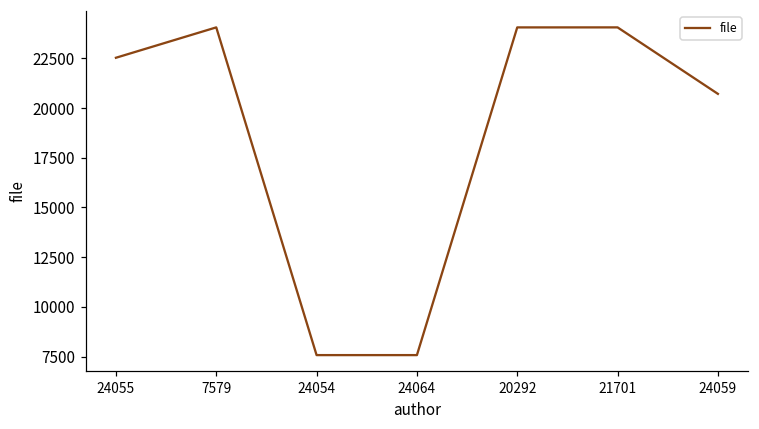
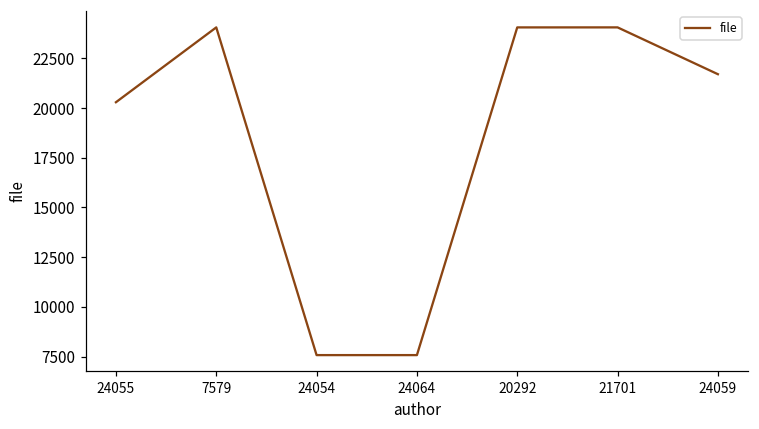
24055: 22500 -> 20300
24059: 20700 -> 21700
